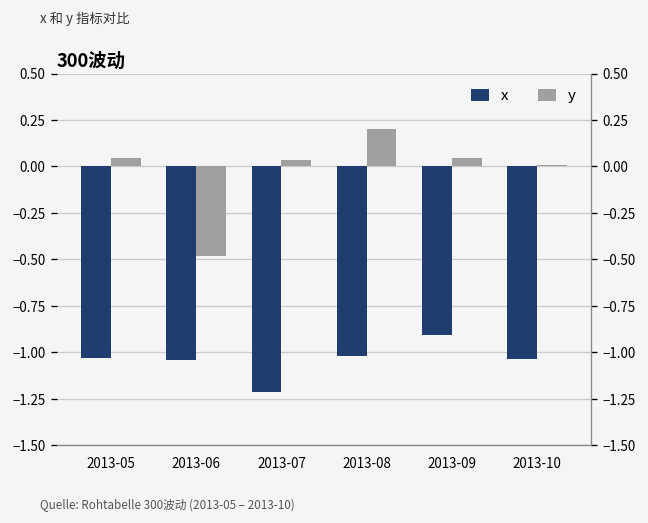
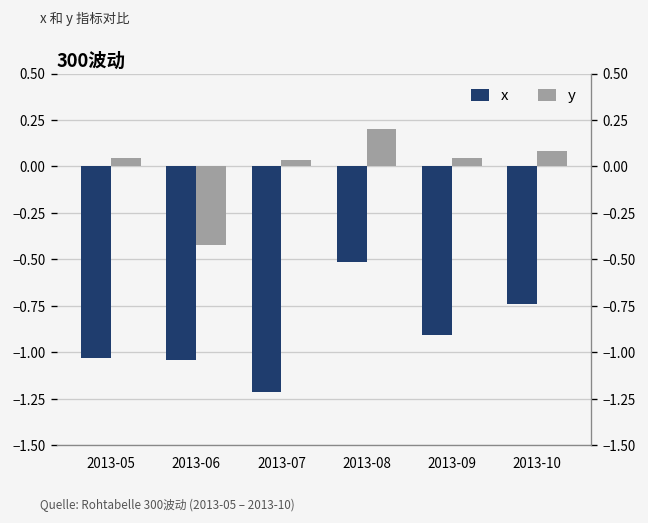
y, 2013-06: -0.48 -> -0.42
x, 2013-08: -1.02 -> -0.51
x, 2013-10: -1.03 -> -0.74
y, 2013-10: 0.01 -> 0.08
